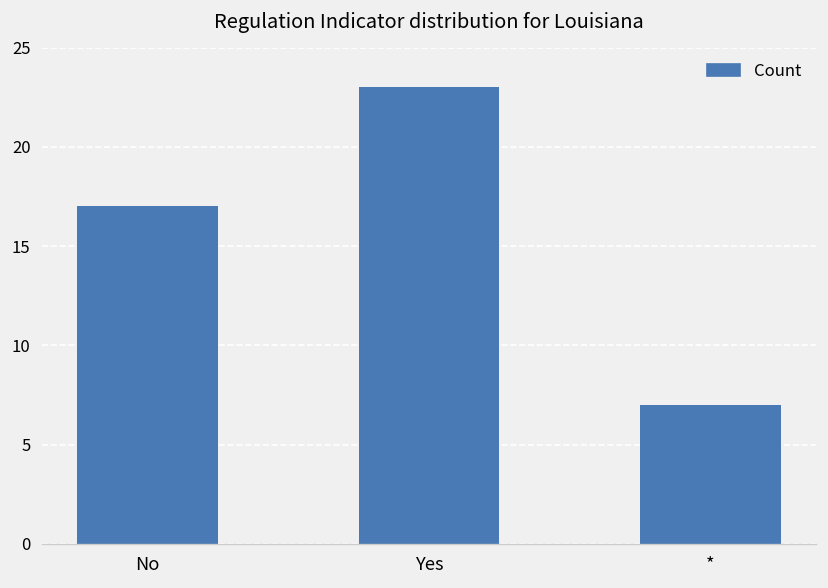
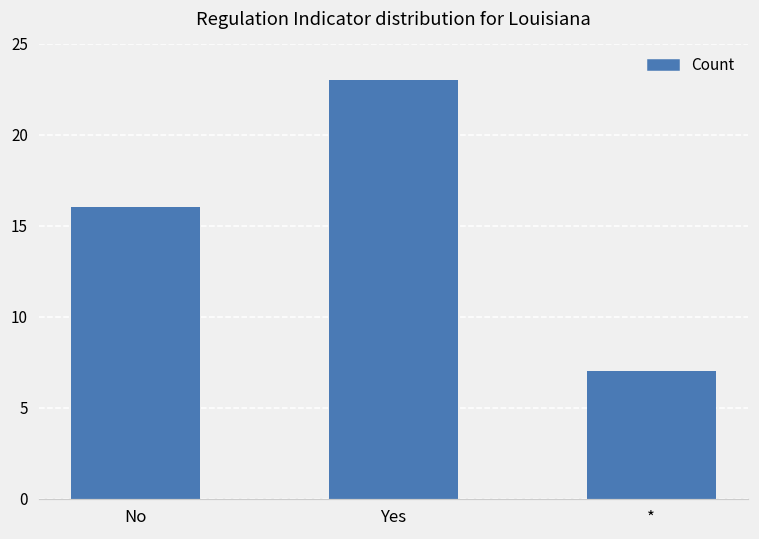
No: 17 -> 16
